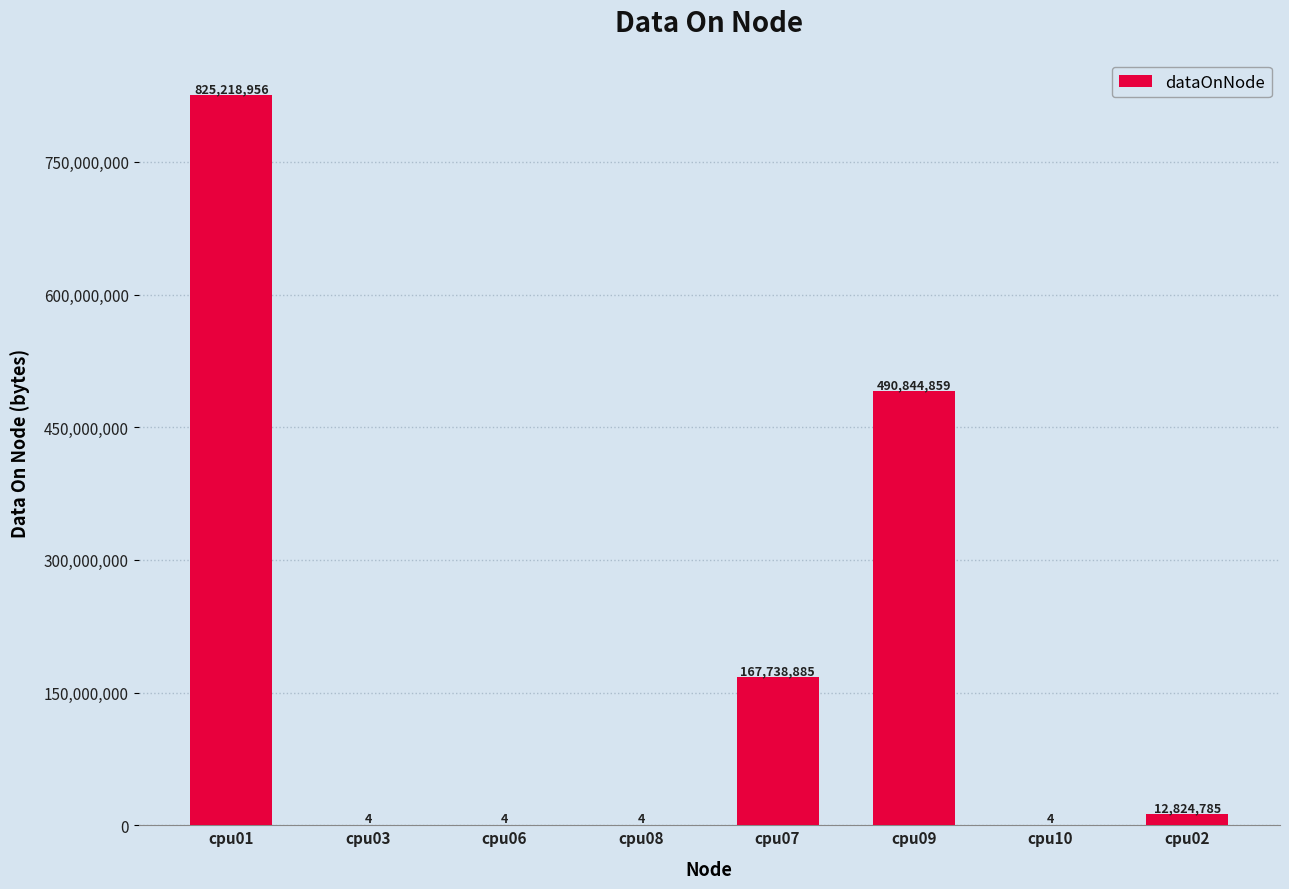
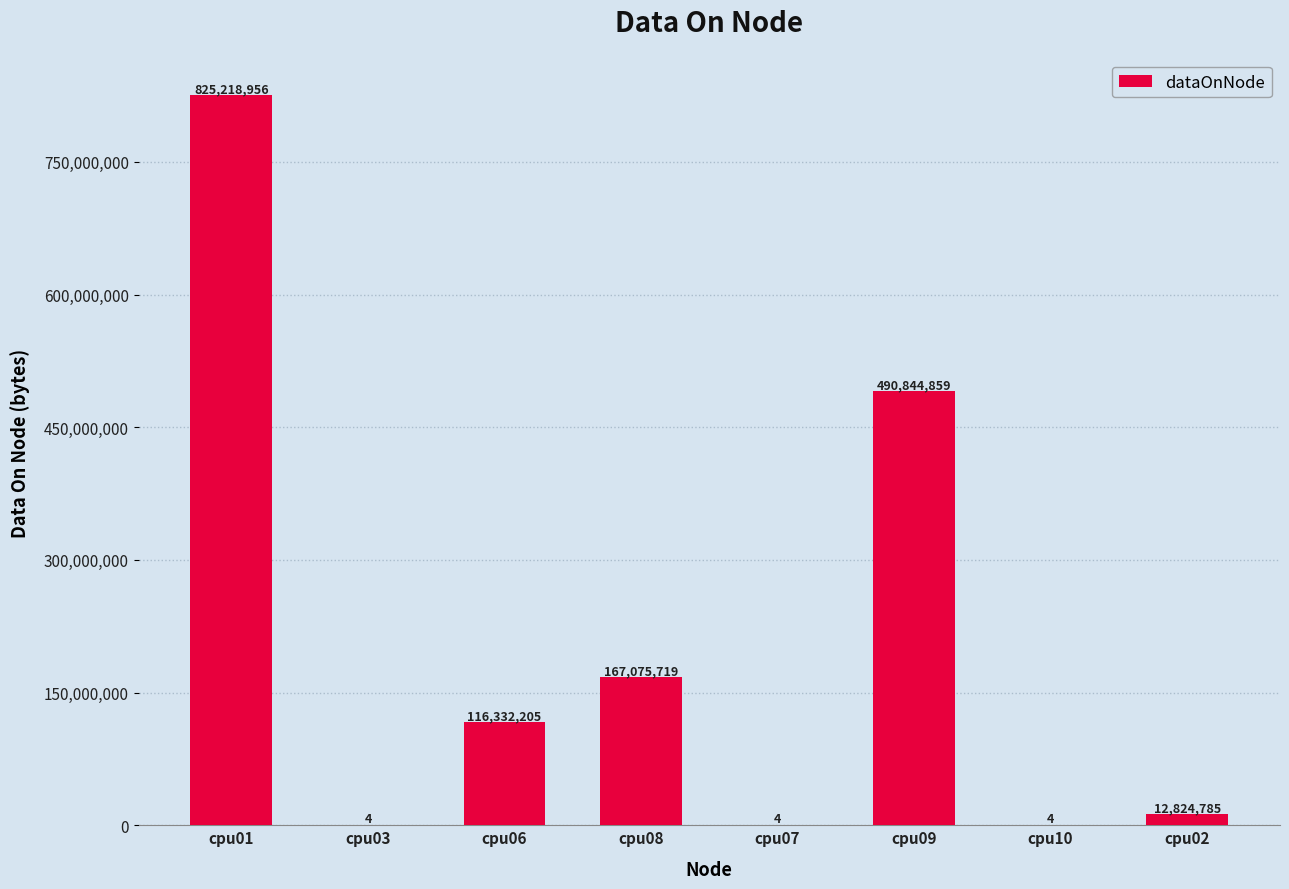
cpu06: 4 -> 116,332,205
cpu08: 4 -> 167,075,719
cpu07: 167,738,885 -> 4
